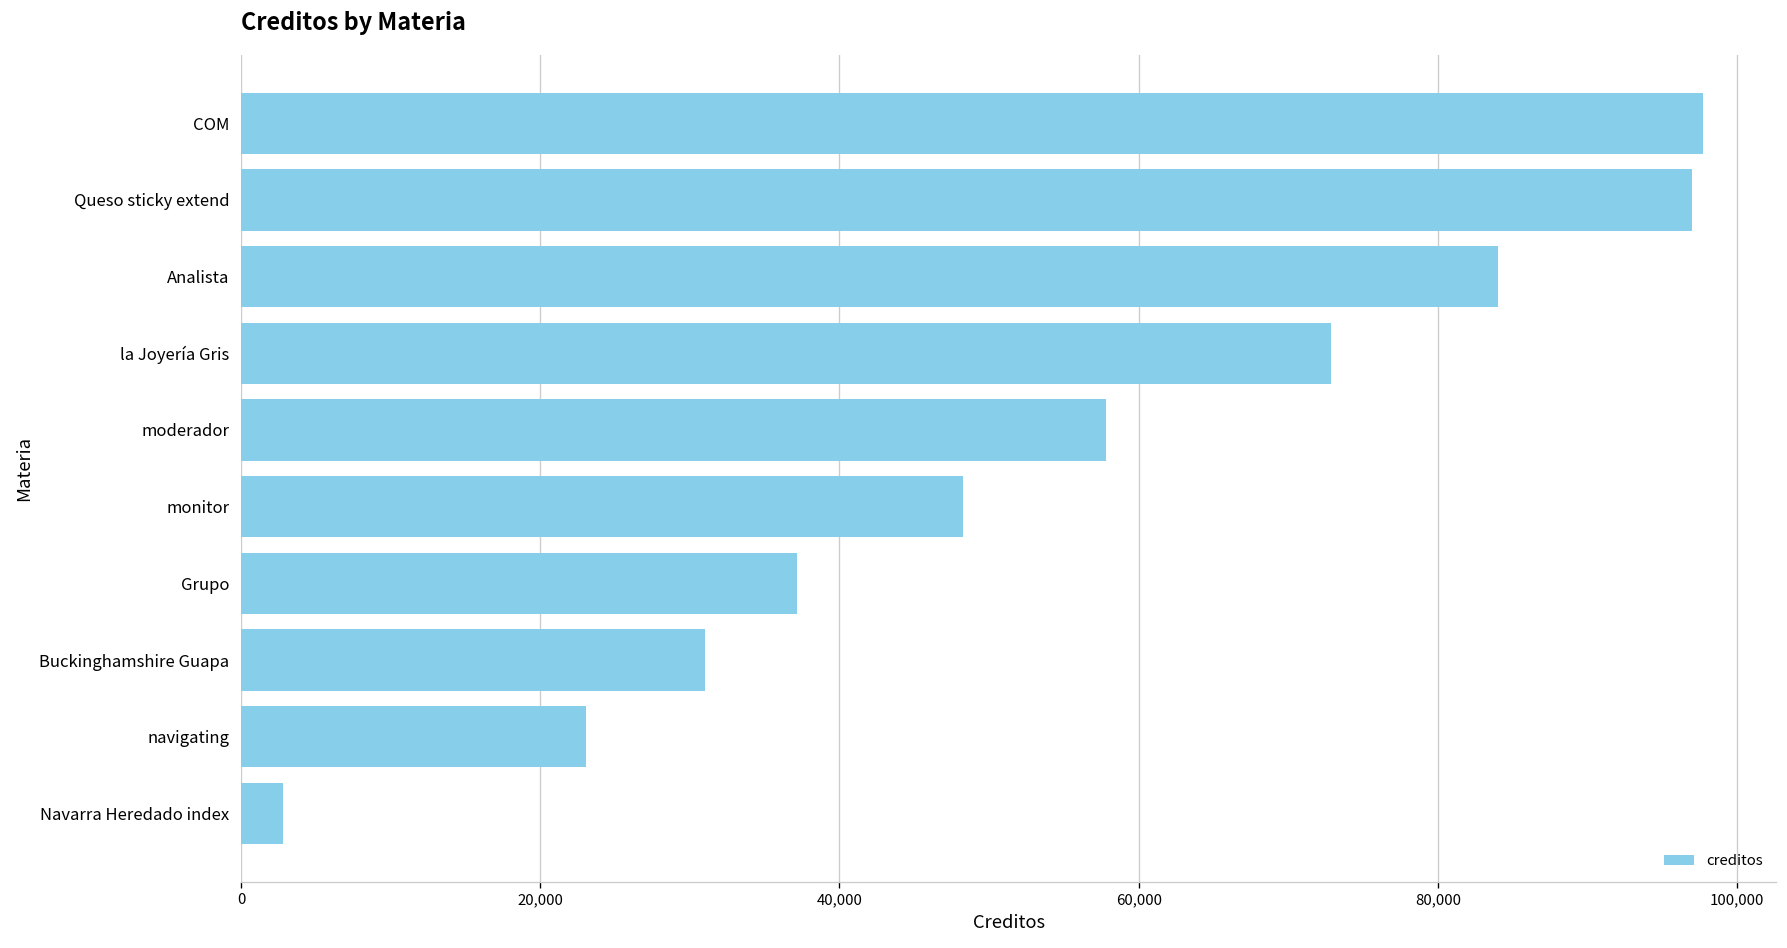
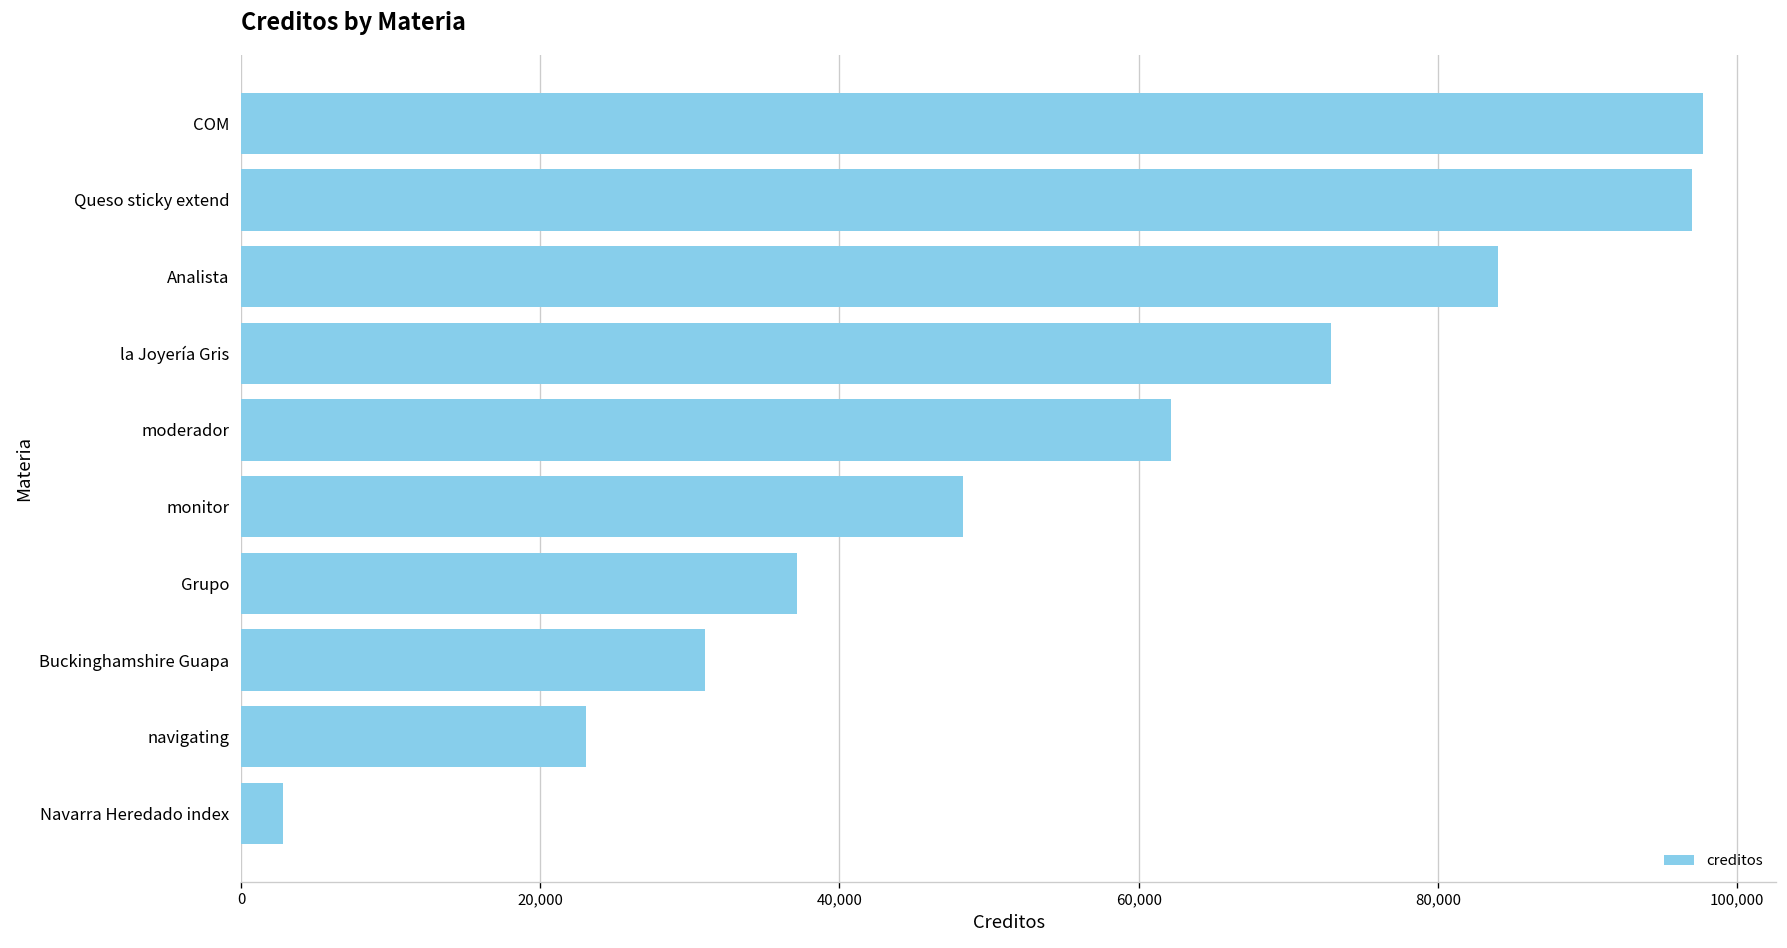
moderador: 57,800 -> 62,200
